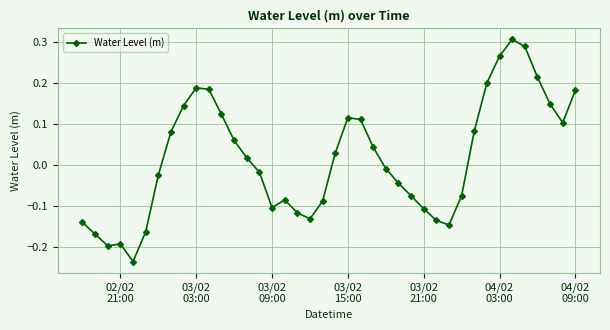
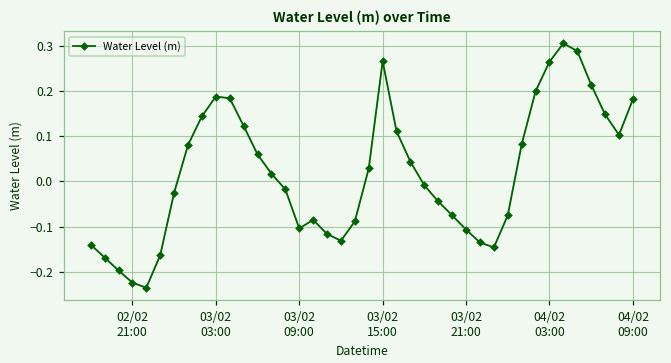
02/02 21:00: -0.19 -> -0.22
03/02 15:00: 0.11 -> 0.27
